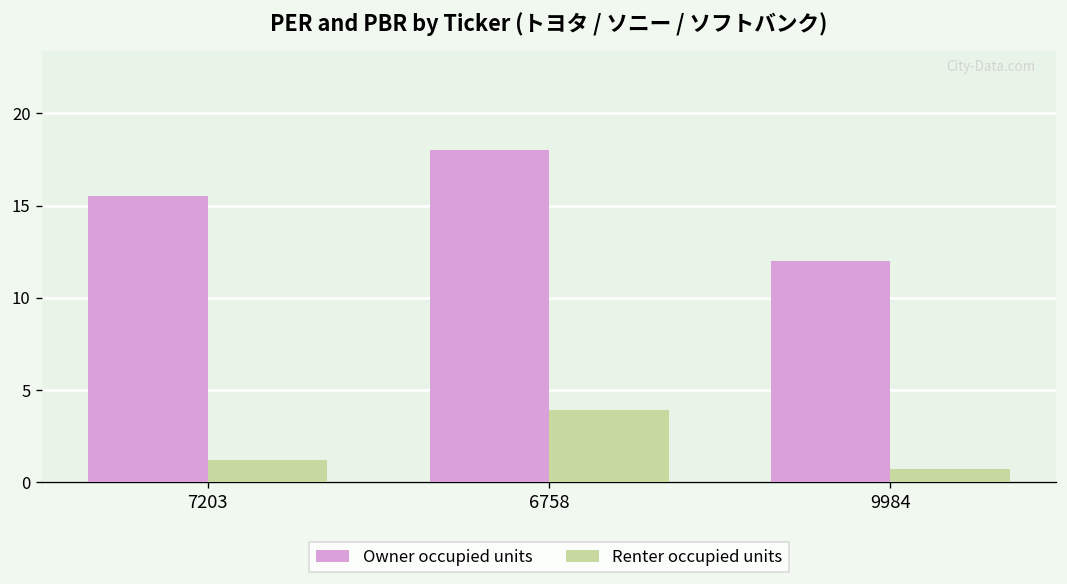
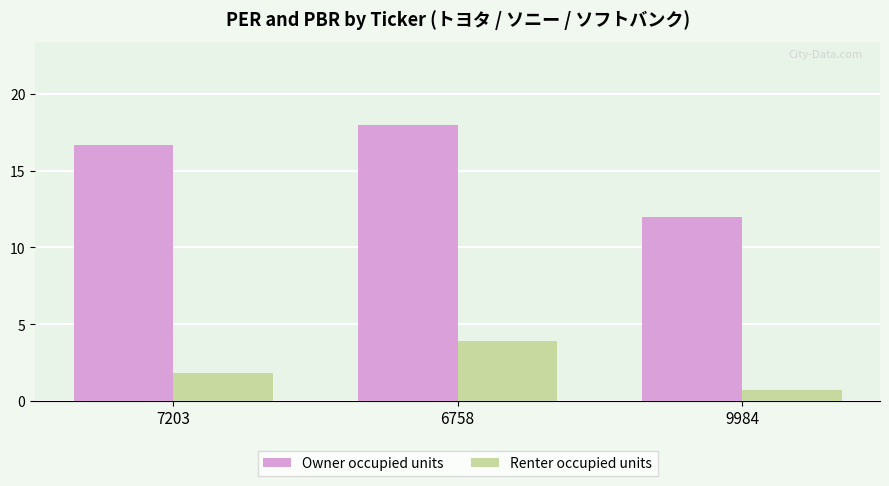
Owner occupied units, 7203: 15.5 -> 16.7
Renter occupied units, 7203: 1.2 -> 1.8
